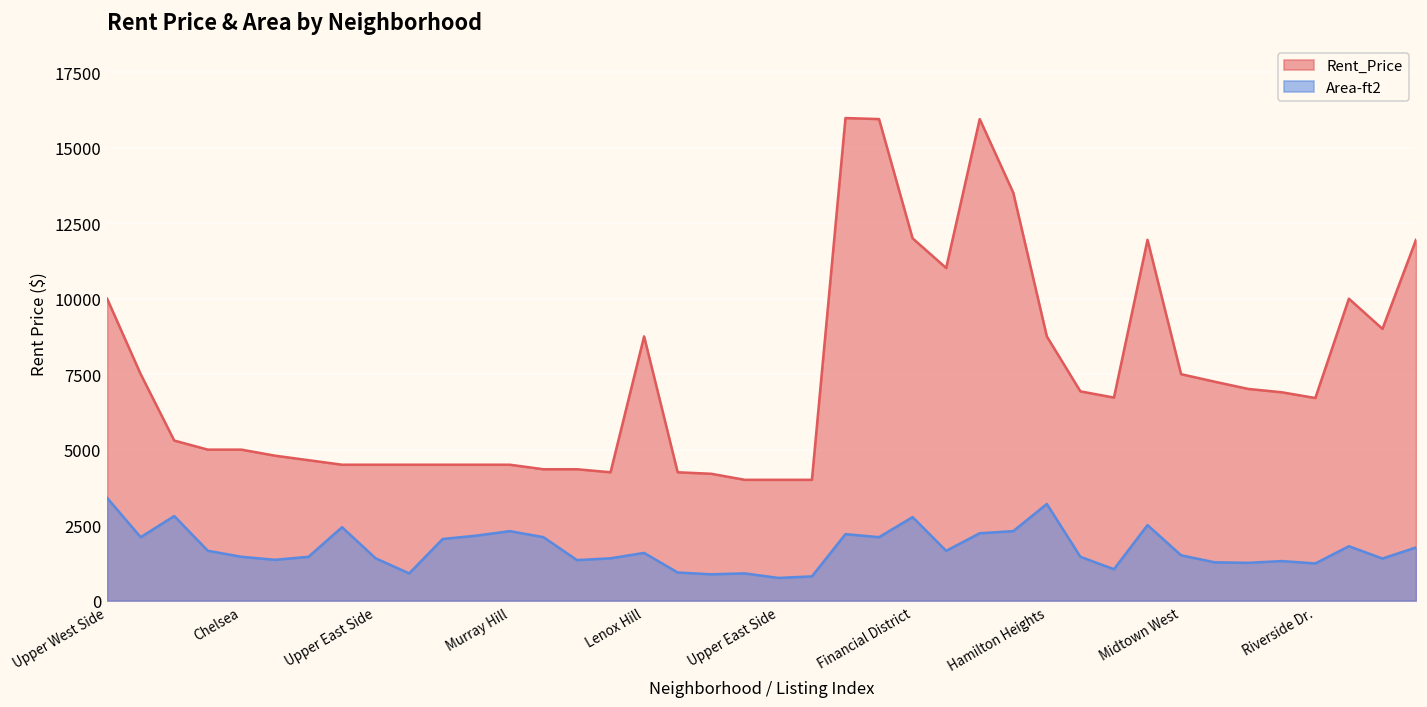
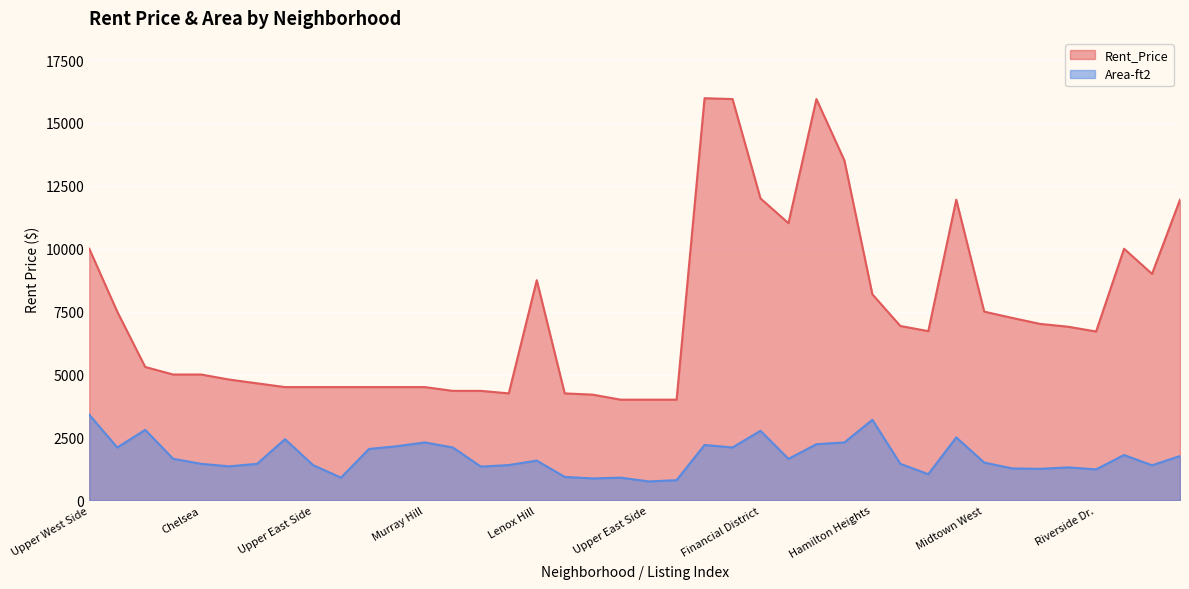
Rent_Price, Hamilton Heights: 8800 -> 8200
